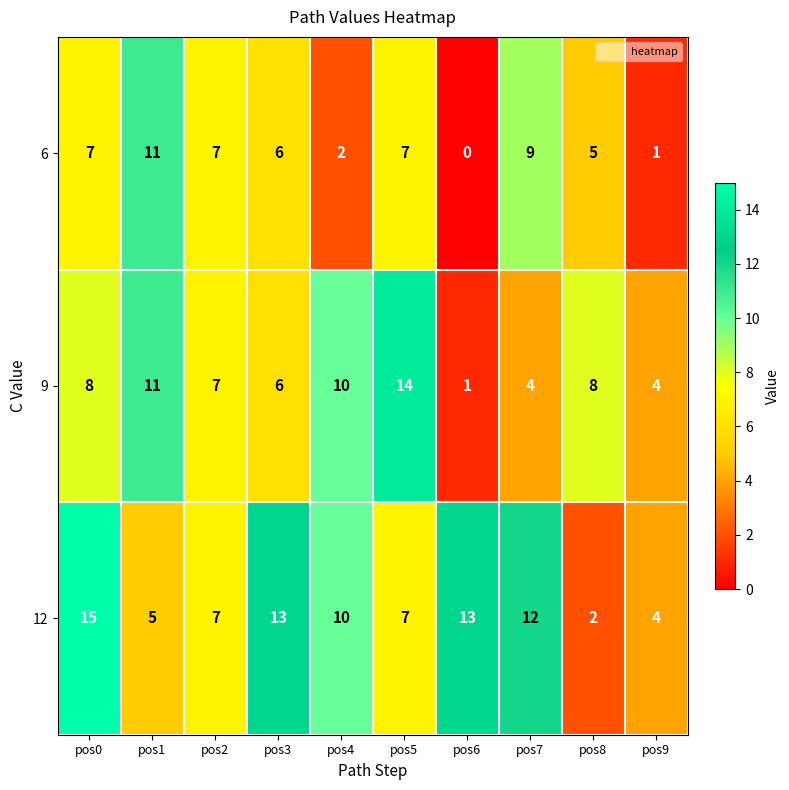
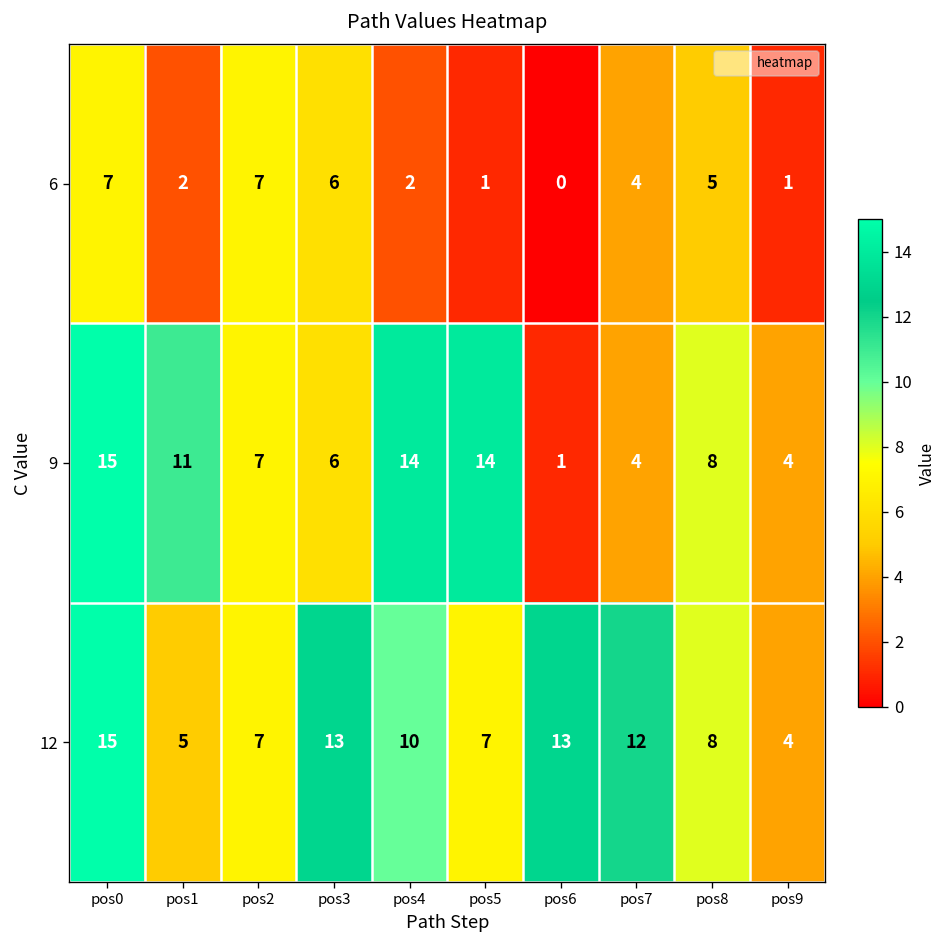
6, pos1: 11 -> 2
6, pos5: 7 -> 1
6, pos7: 9 -> 4
9, pos0: 8 -> 15
9, pos4: 10 -> 14
12, pos8: 2 -> 8
